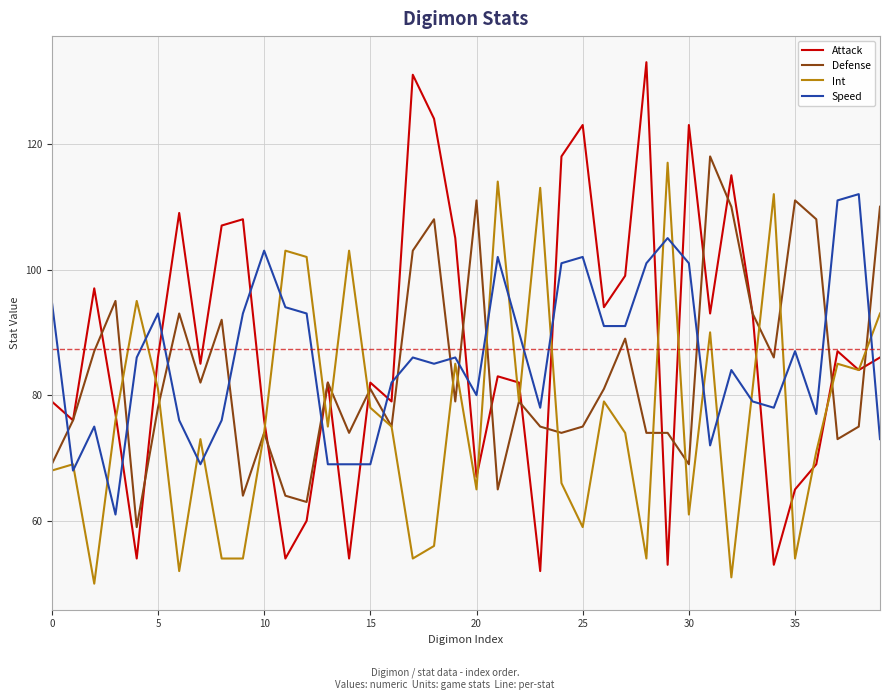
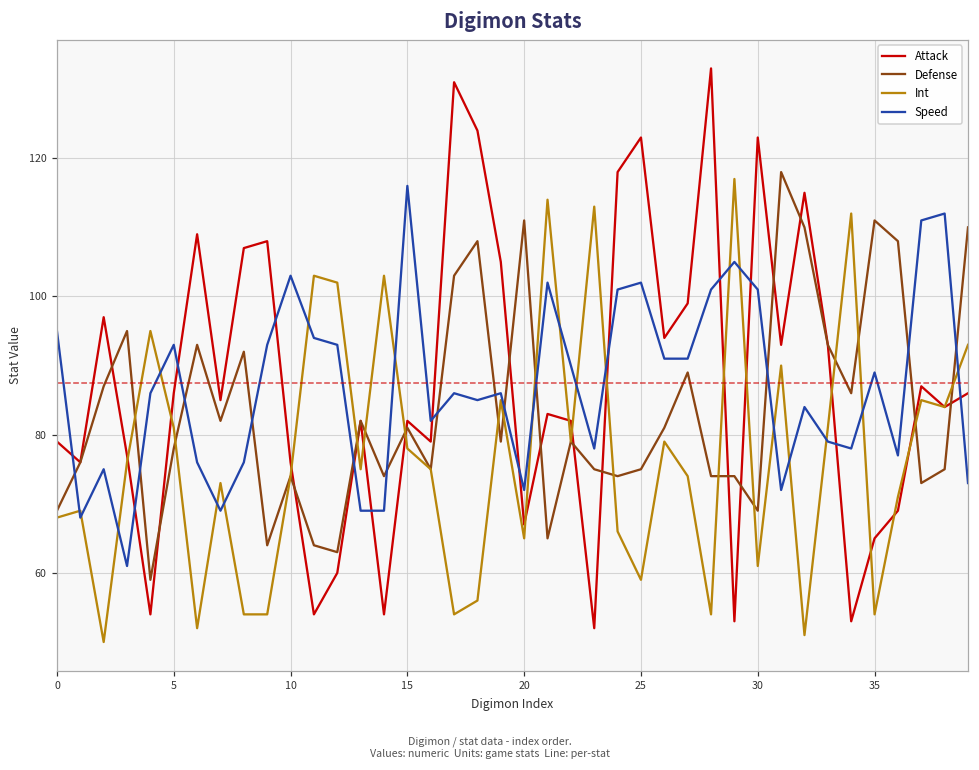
Speed, 15: 69 -> 116
Speed, 20: 80 -> 72
Speed, 35: 87 -> 89
